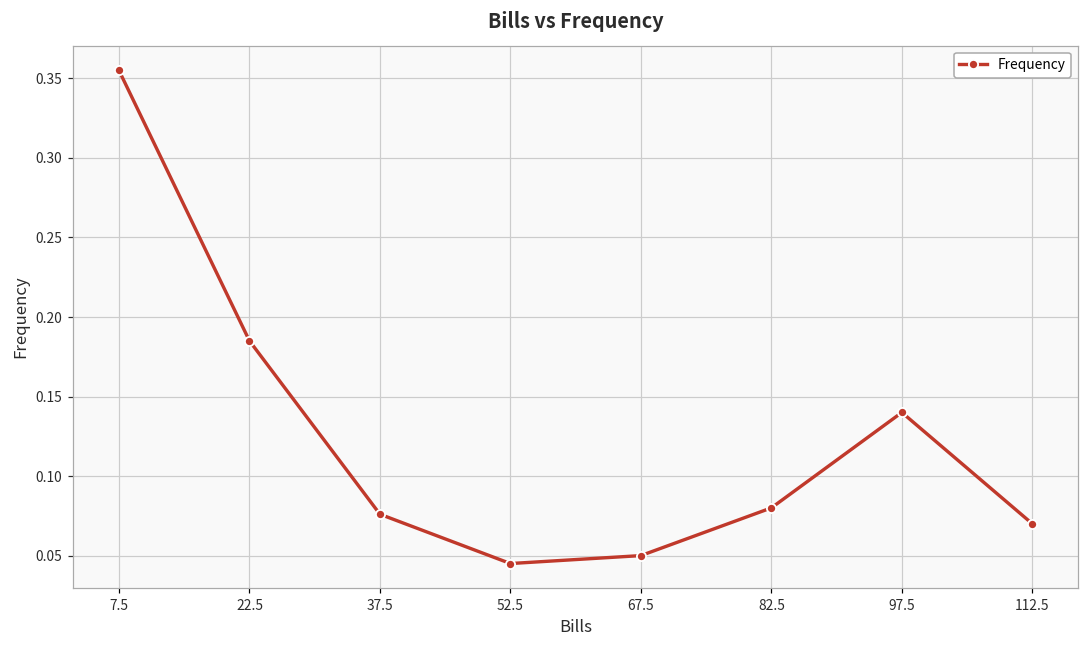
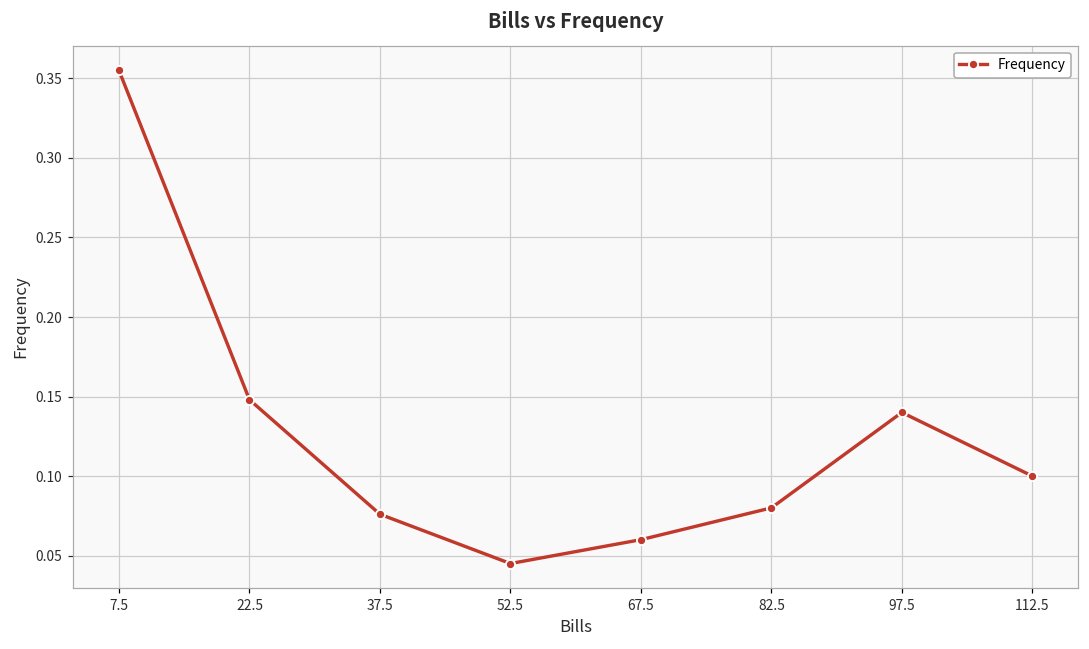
22.5: 0.185 -> 0.148
67.5: 0.05 -> 0.06
112.5: 0.07 -> 0.10
